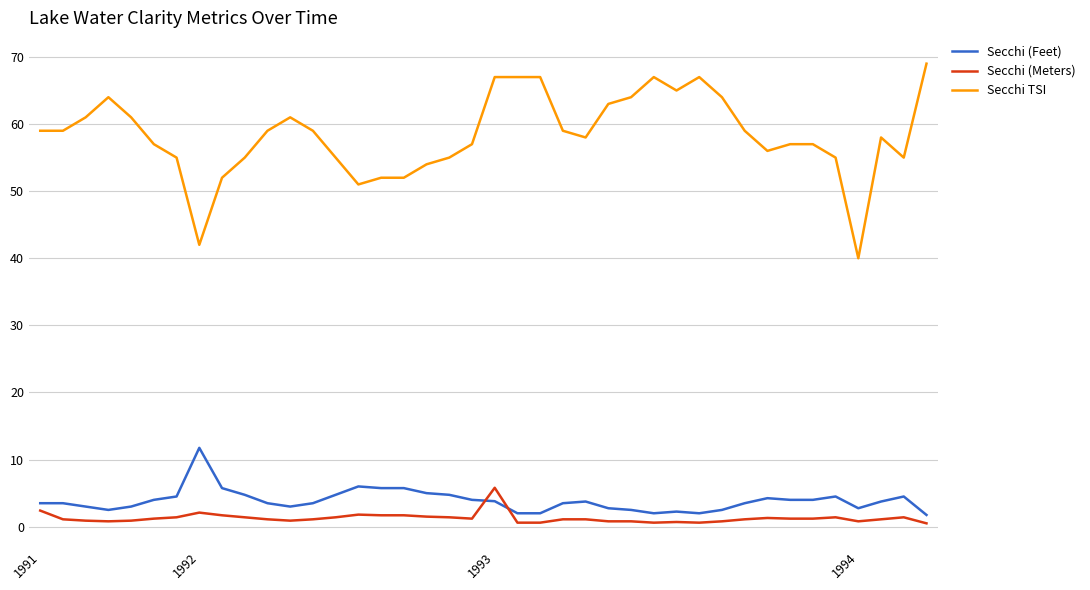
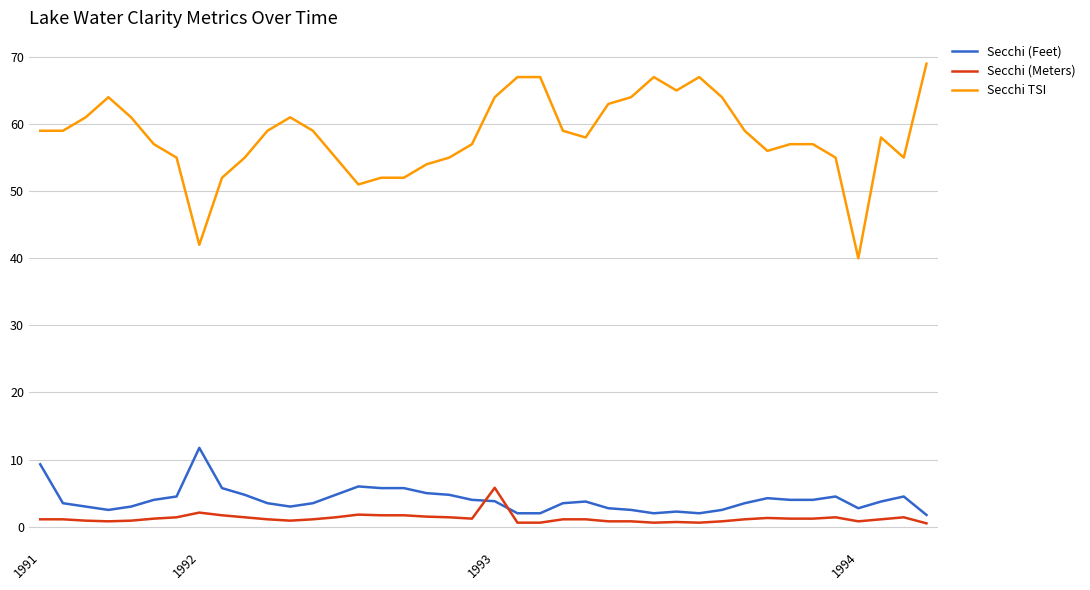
Secchi (Feet), 1991: 4 -> 9
Secchi (Meters), 1991: 2 -> 1
Secchi TSI, 1993: 67 -> 64
